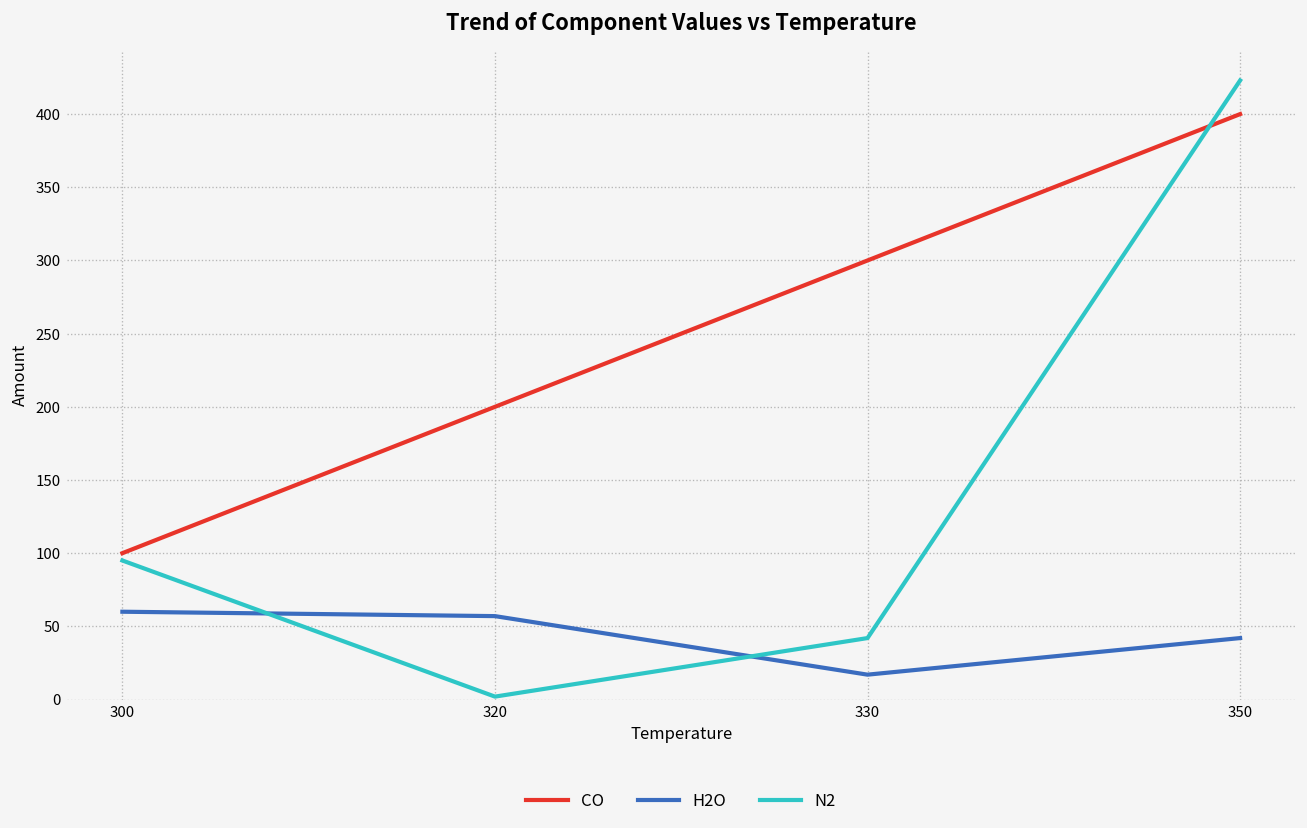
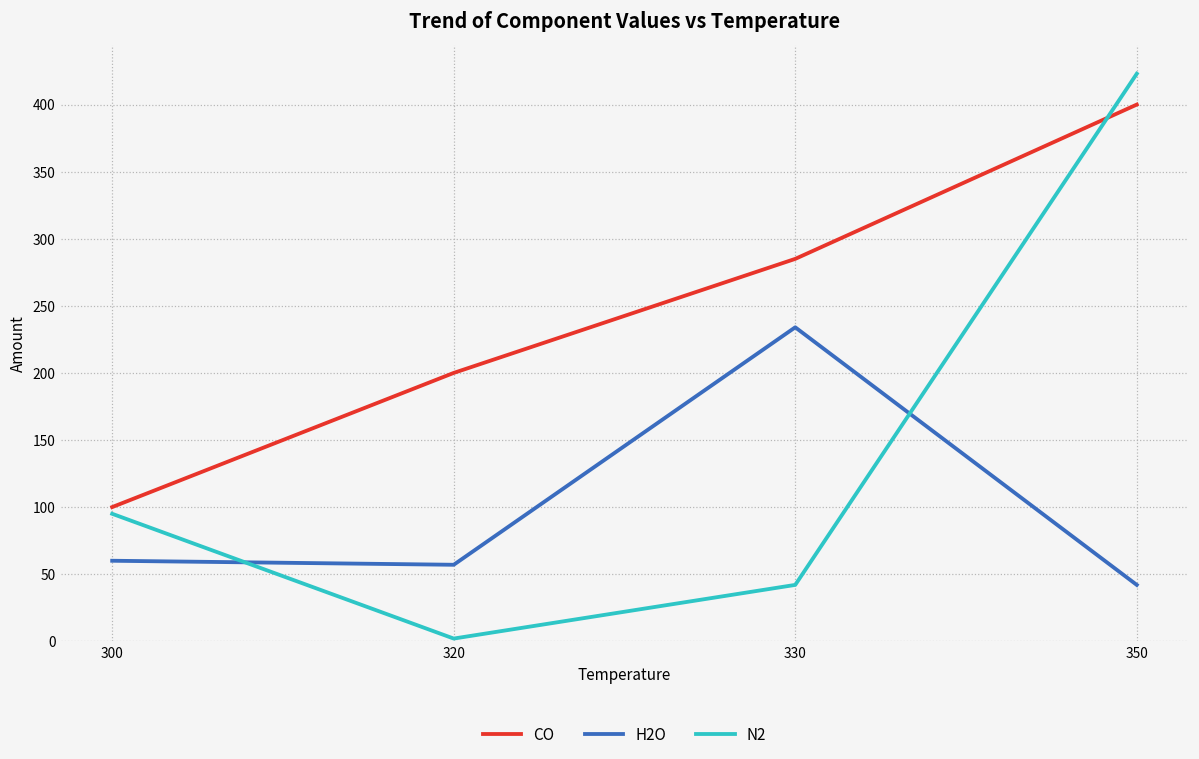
CO, 330: 300 -> 285
H2O, 330: 17 -> 234
